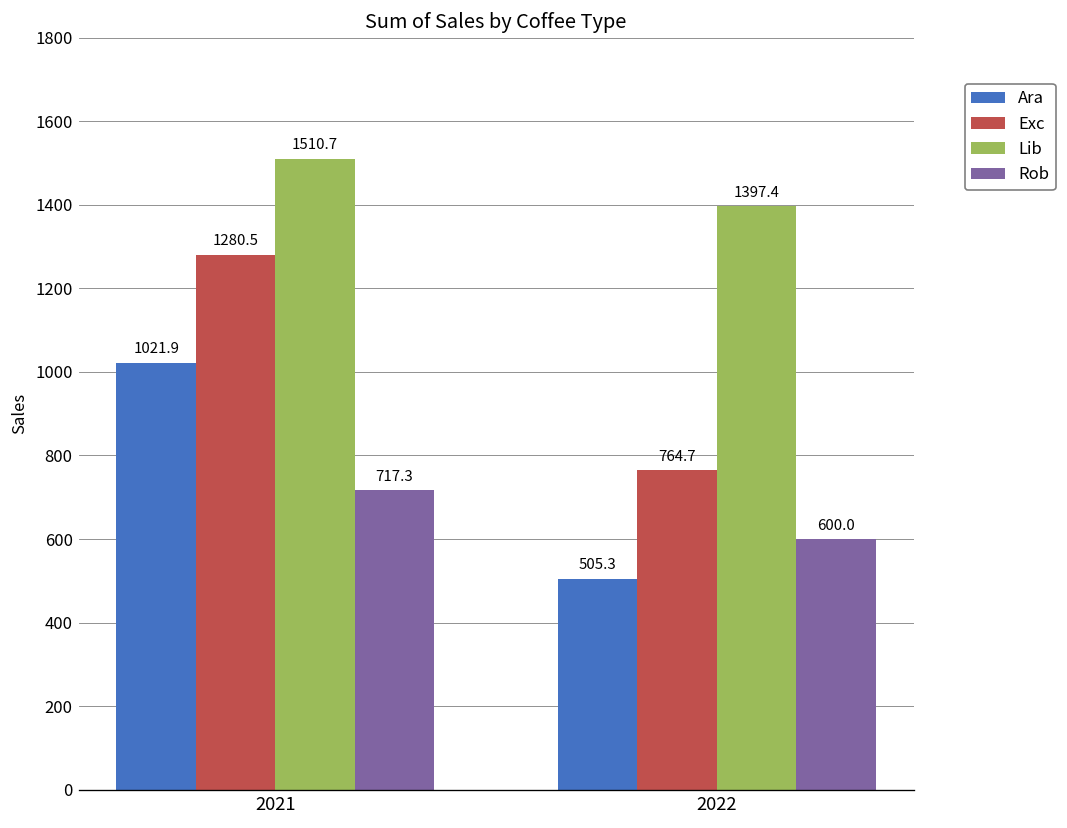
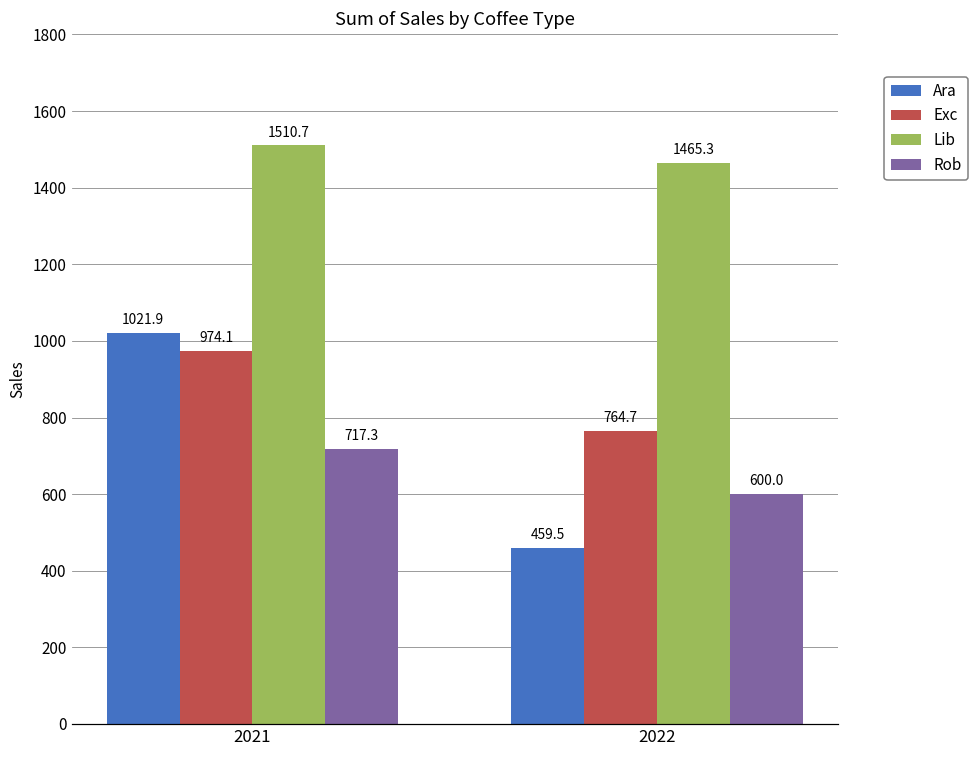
Exc, 2021: 1280.5 -> 974.1
Ara, 2022: 505.3 -> 459.5
Lib, 2022: 1397.4 -> 1465.3
